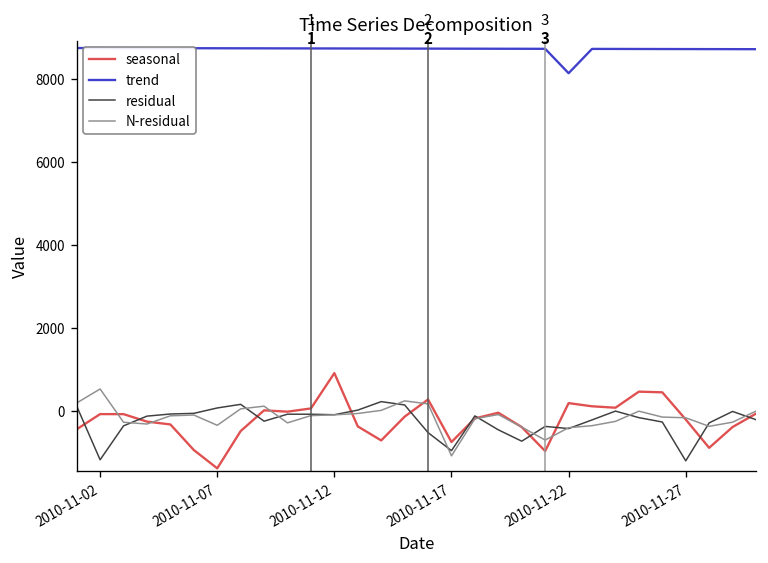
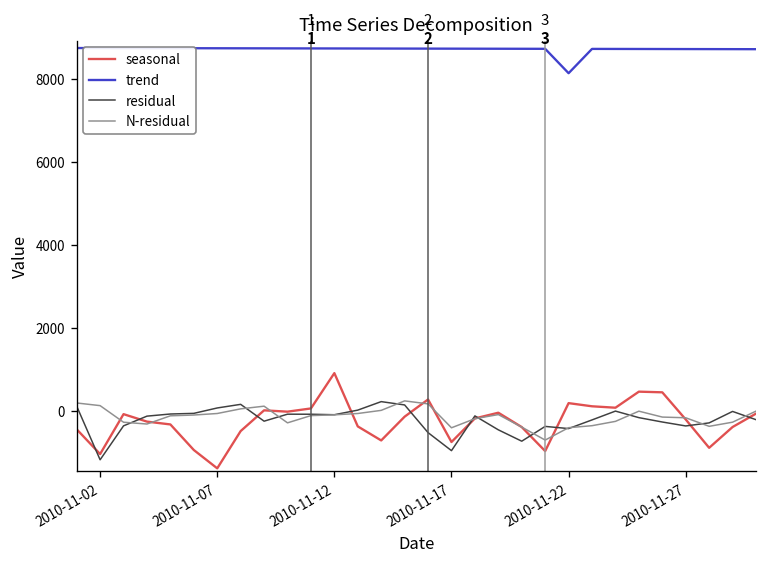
seasonal, 2010-11-02: -100 -> -1000
N-residual, 2010-11-02: 500 -> 100
N-residual, 2010-11-07: -300 -> -100
N-residual, 2010-11-17: -1100 -> -400
residual, 2010-11-27: -1200 -> -400
